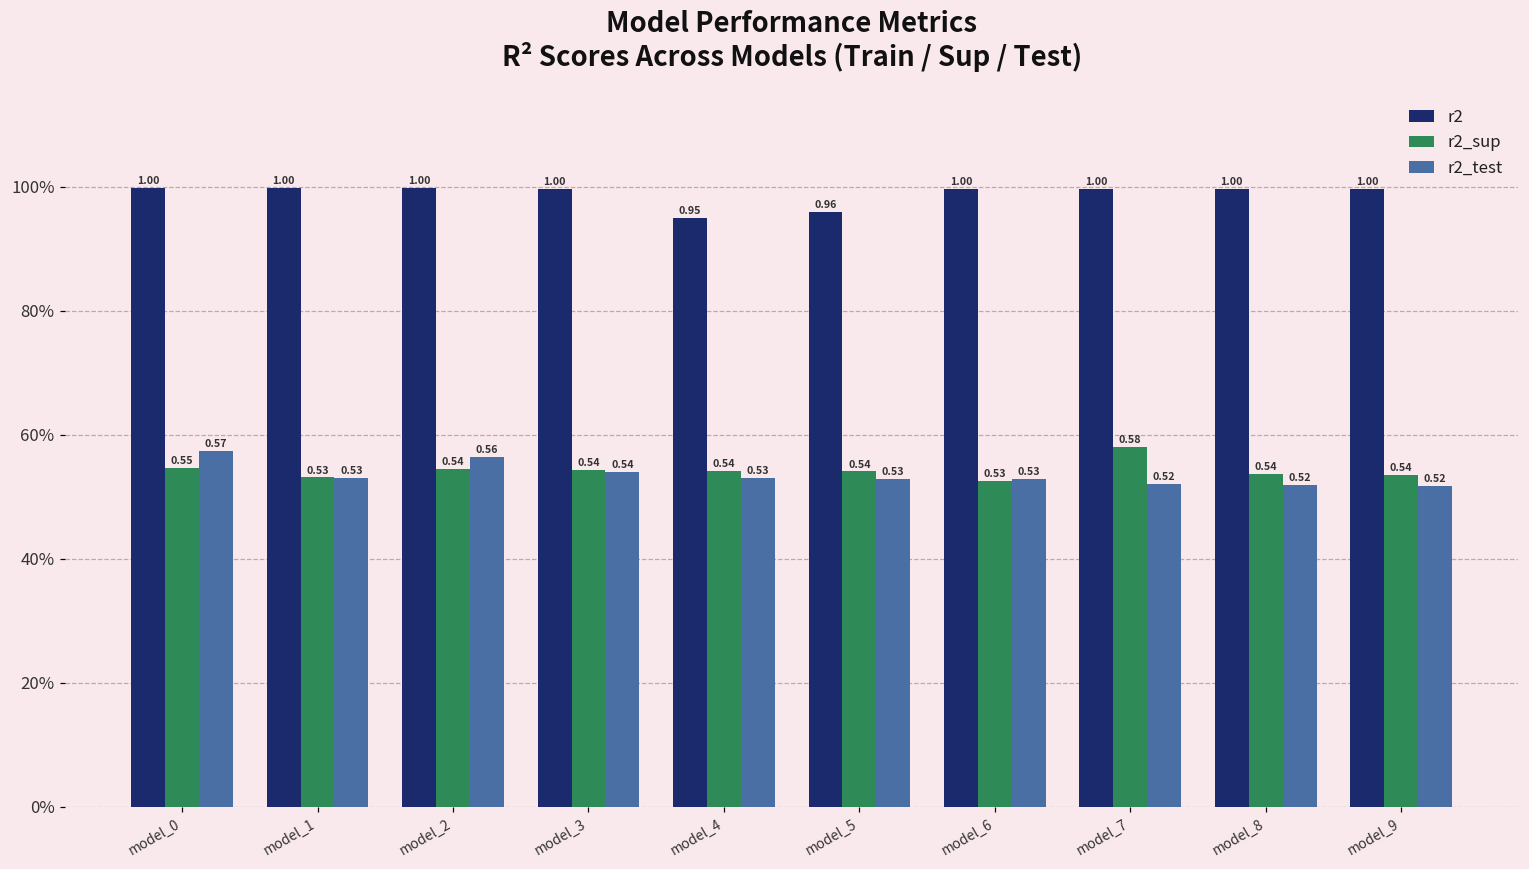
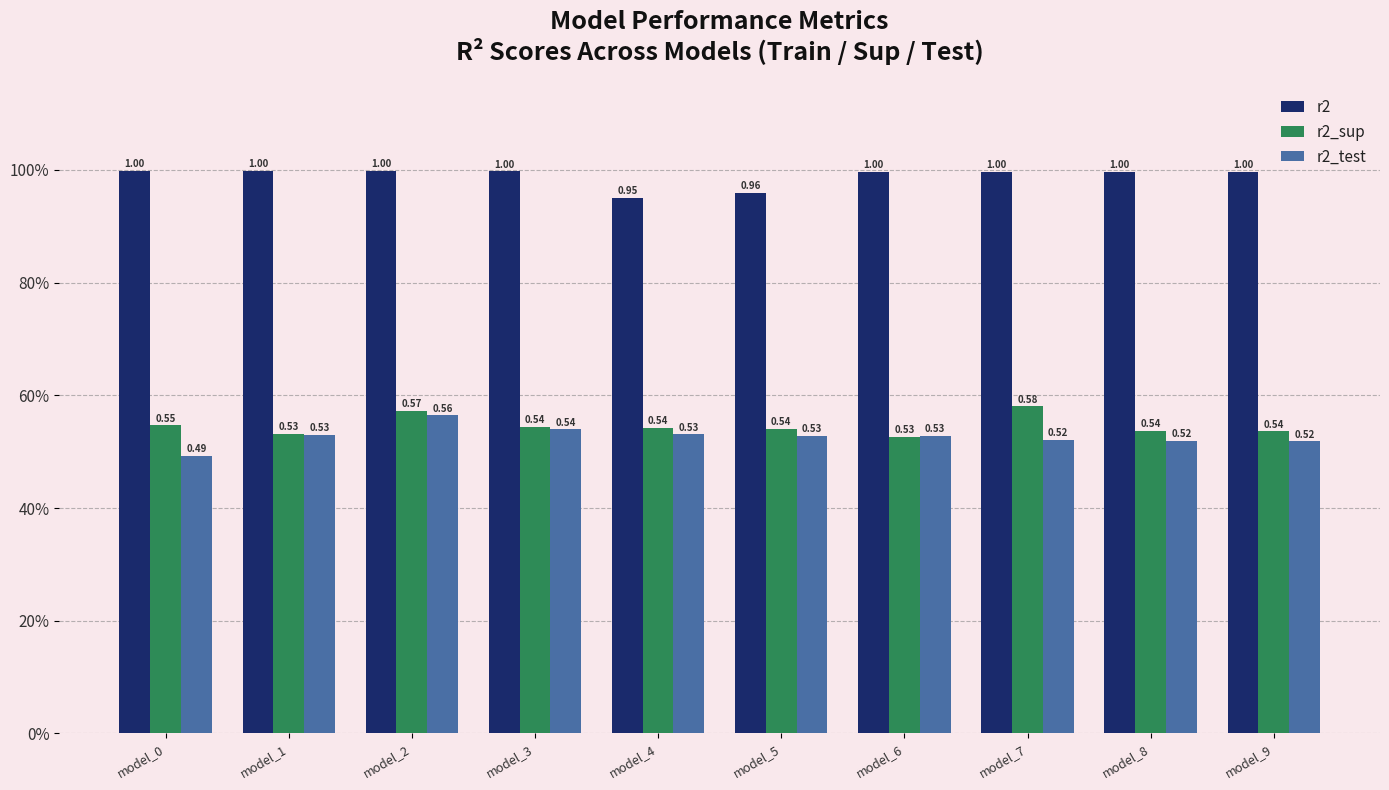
r2_test, model_0: 0.57 -> 0.49
r2_sup, model_2: 0.54 -> 0.57
